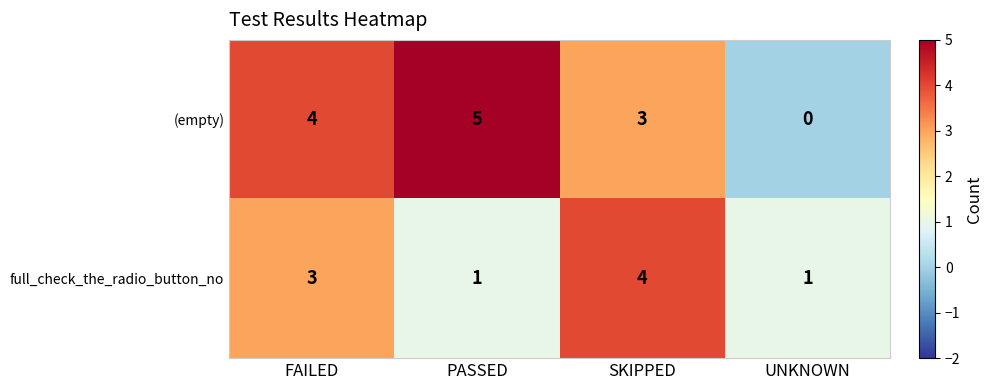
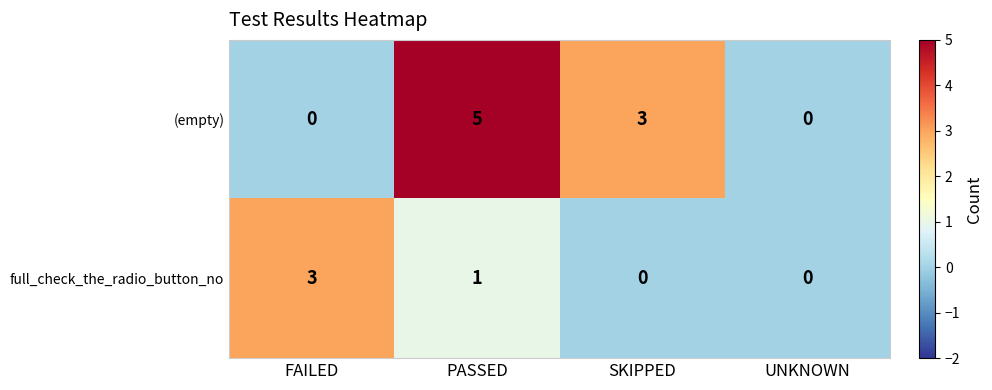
(empty), FAILED: 4 -> 0
full_check_the_radio_button_no, SKIPPED: 4 -> 0
full_check_the_radio_button_no, UNKNOWN: 1 -> 0
